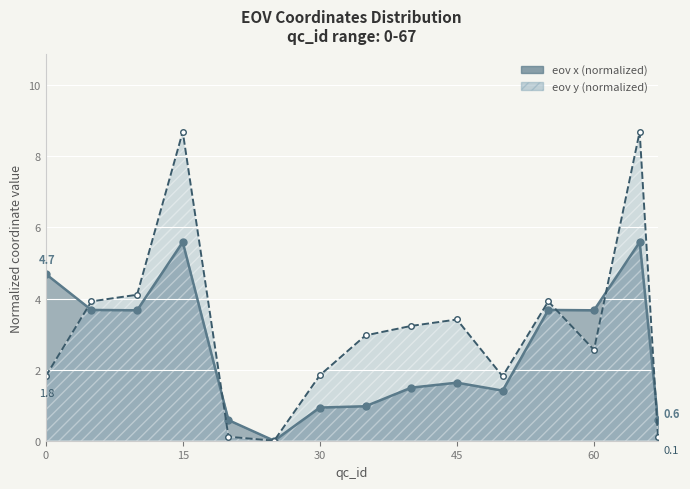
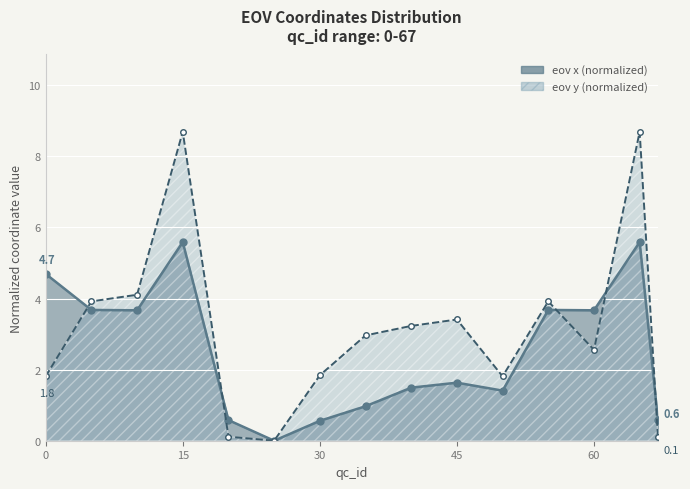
eov x (normalized), 30: 0.9 -> 0.6
